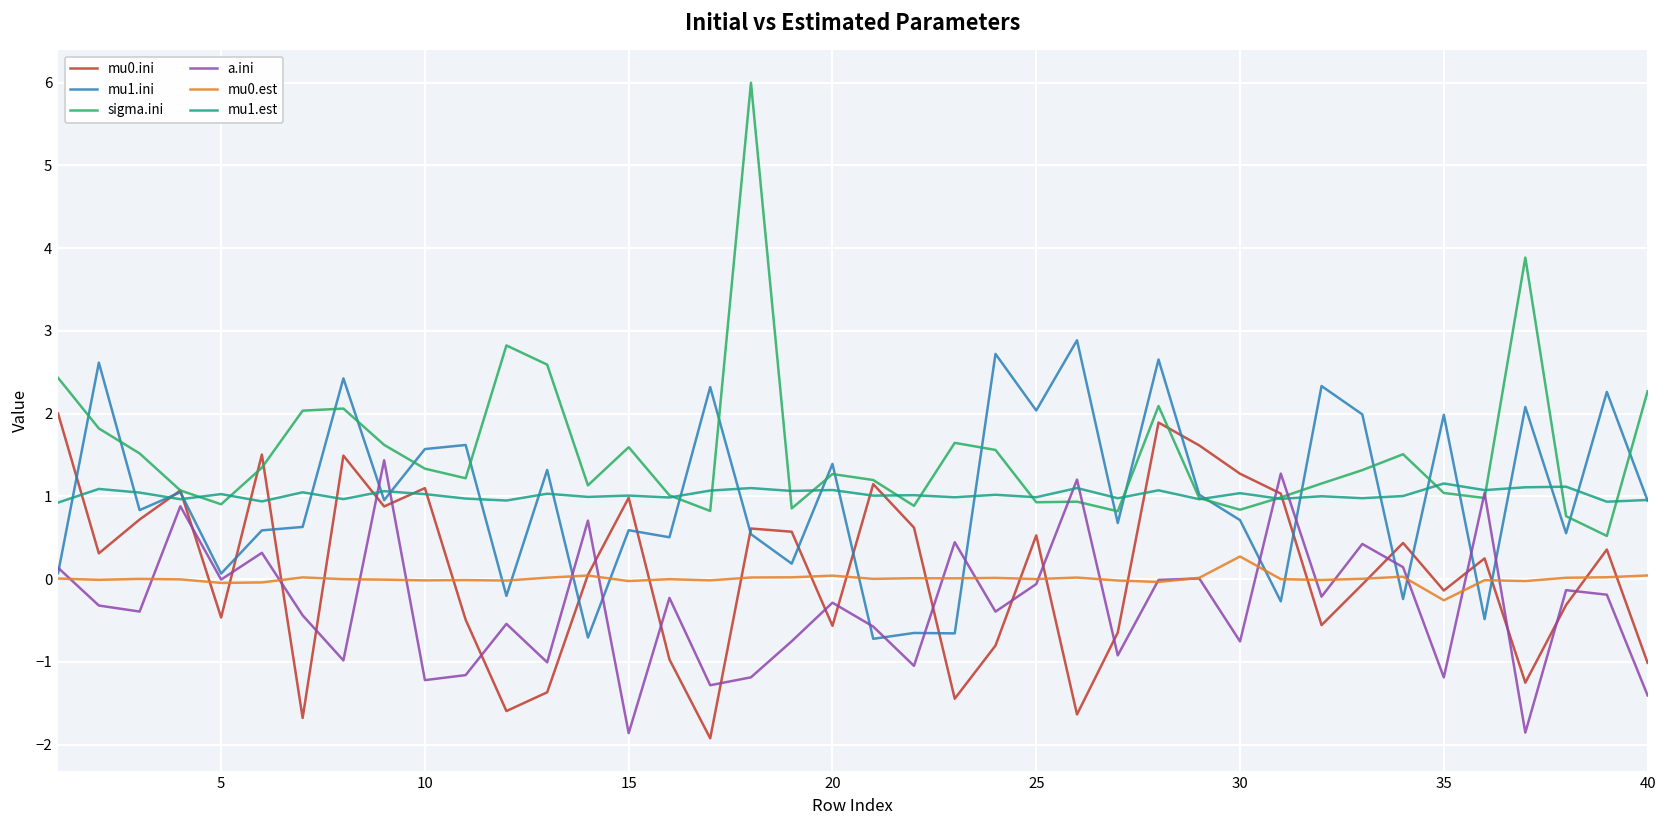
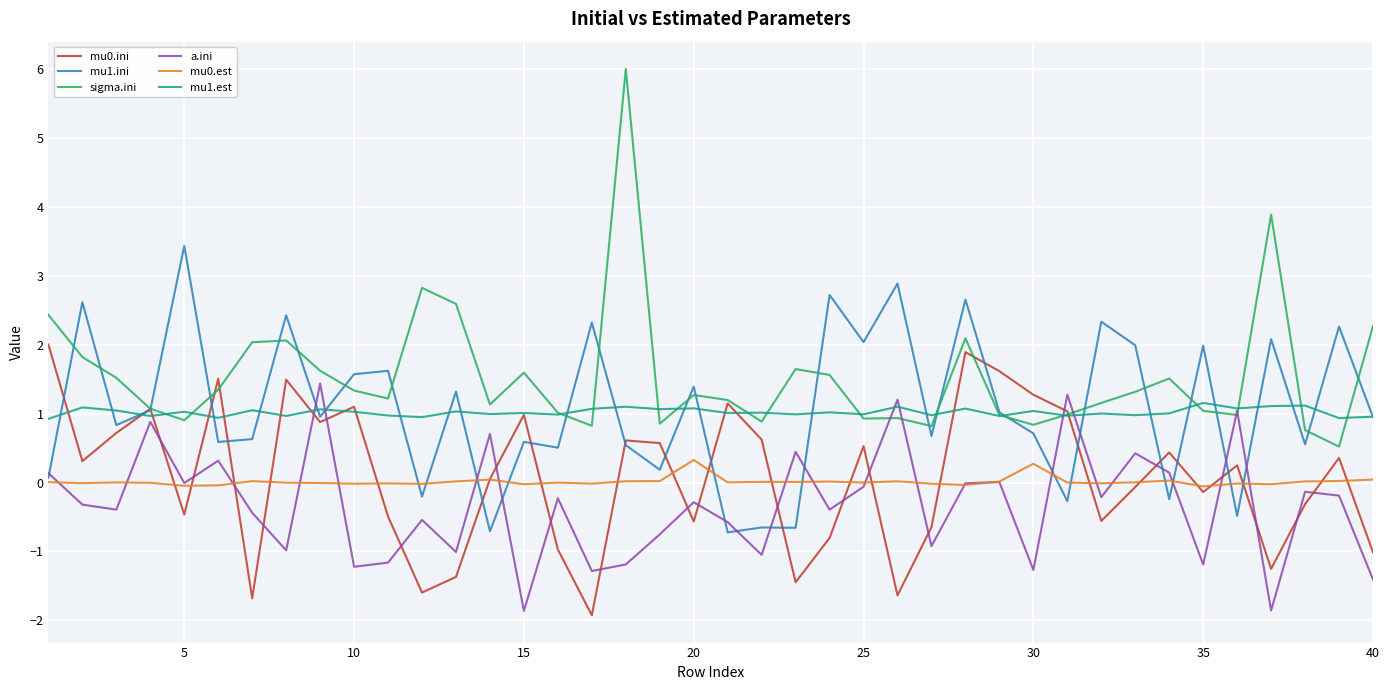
mu1.ini, 5: 0.1 -> 3.4
mu0.est, 20: 0.0 -> 0.3
a.ini, 30: -0.8 -> -1.3
mu0.est, 35: -0.3 -> -0.1
